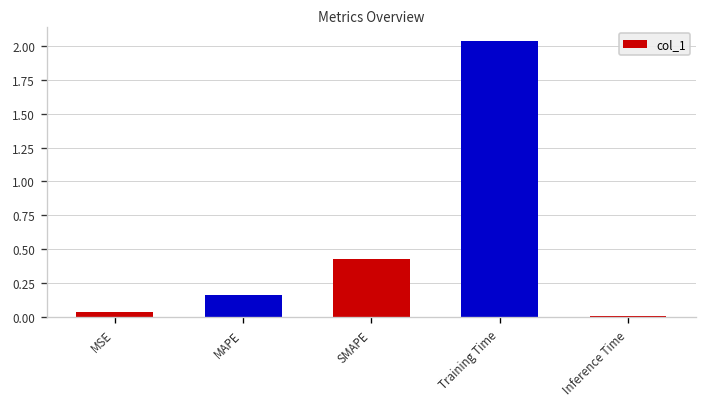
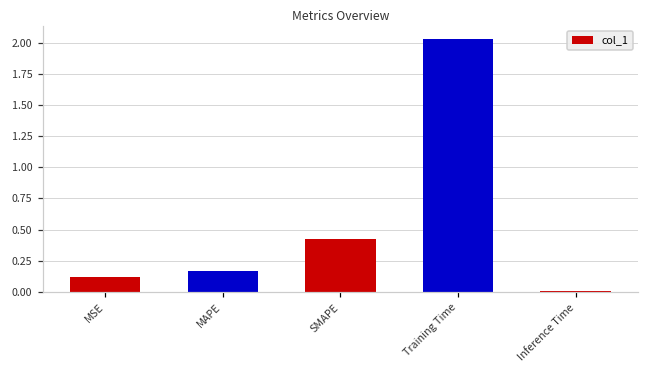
MSE: 0.04 -> 0.12
